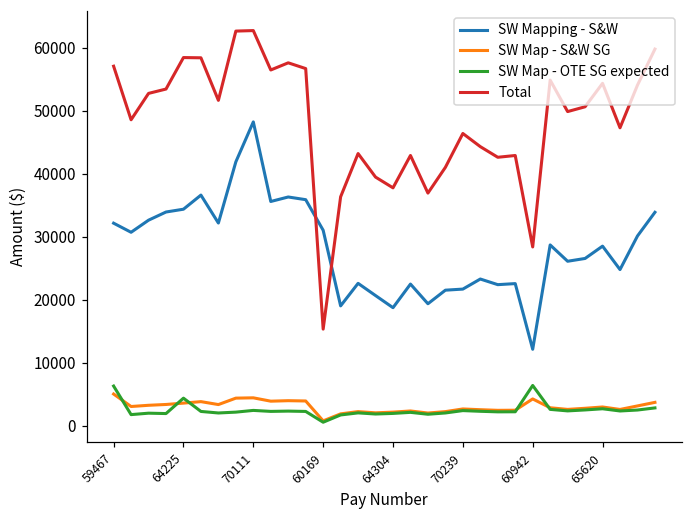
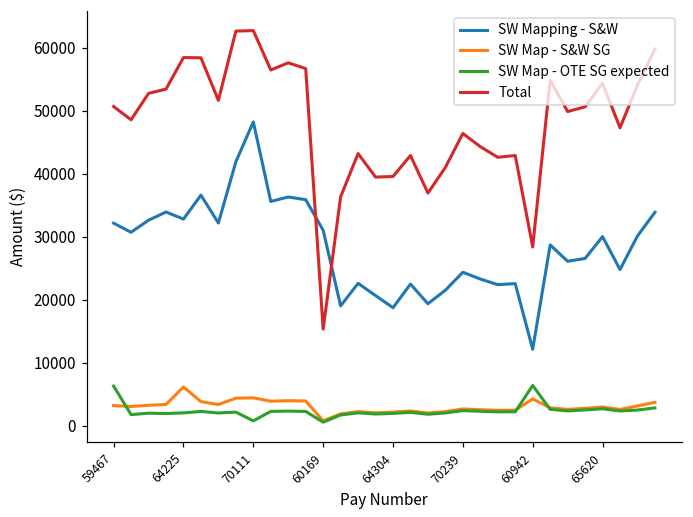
SW Map - S&W SG, 59467: 5000 -> 3000
Total, 59467: 57000 -> 51000
SW Mapping - S&W, 64225: 34000 -> 33000
SW Map - S&W SG, 64225: 4000 -> 6000
SW Map - OTE SG expected, 64225: 4000 -> 2000
SW Map - OTE SG expected, 70111: 2000 -> 1000
Total, 64304: 38000 -> 40000
SW Mapping - S&W, 70239: 22000 -> 24000
SW Mapping - S&W, 65620: 29000 -> 30000
